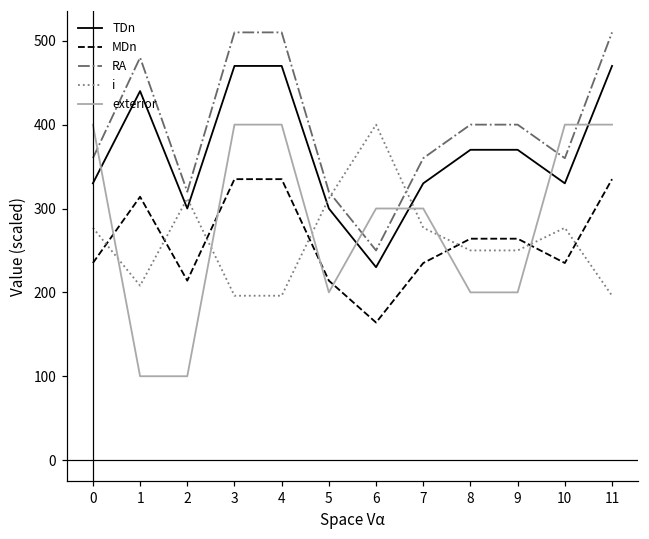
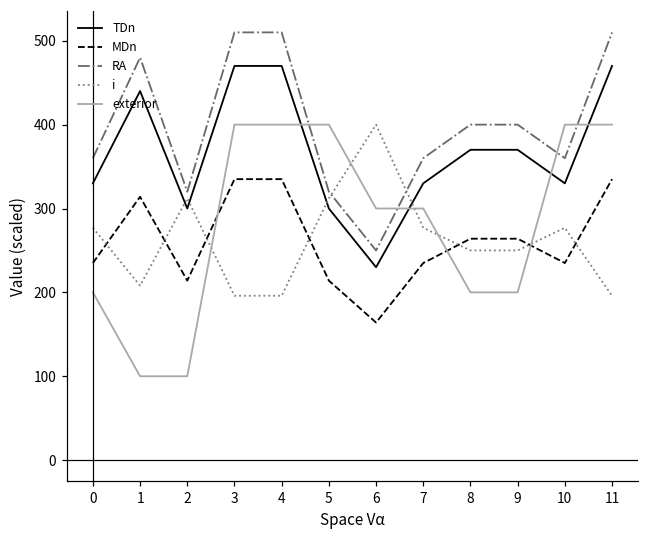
exterior, 0: 400 -> 200
exterior, 5: 200 -> 400
